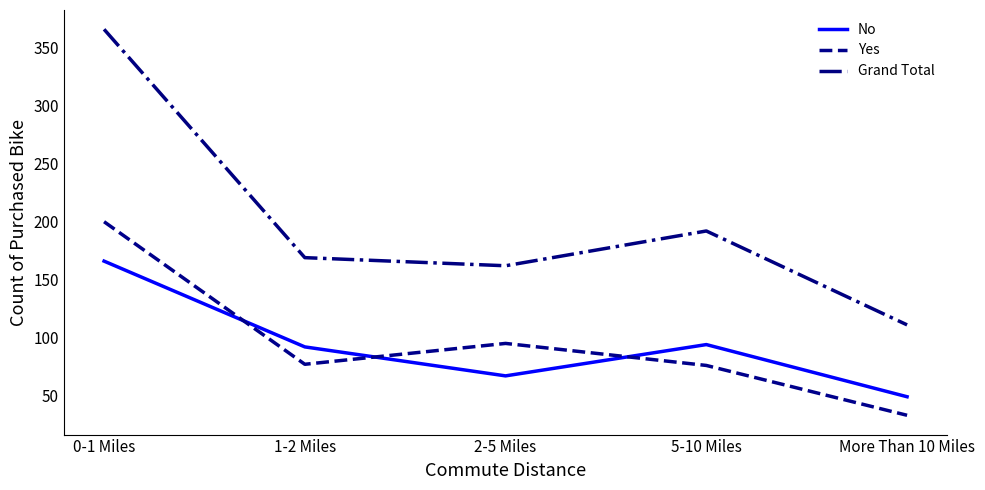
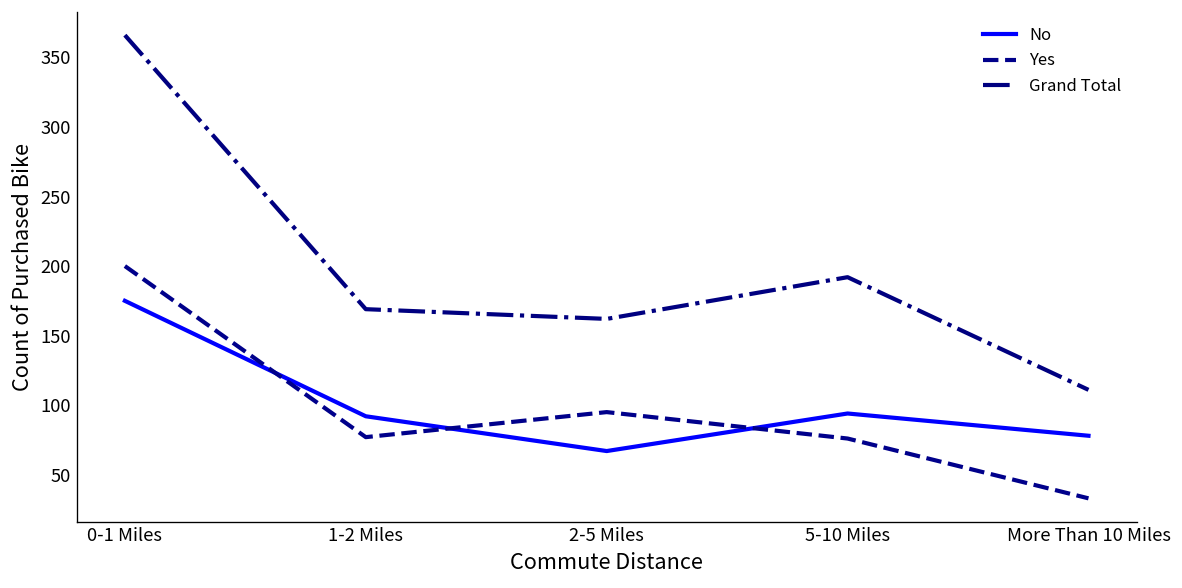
No, 0-1 Miles: 166 -> 175
No, More Than 10 Miles: 49 -> 78
